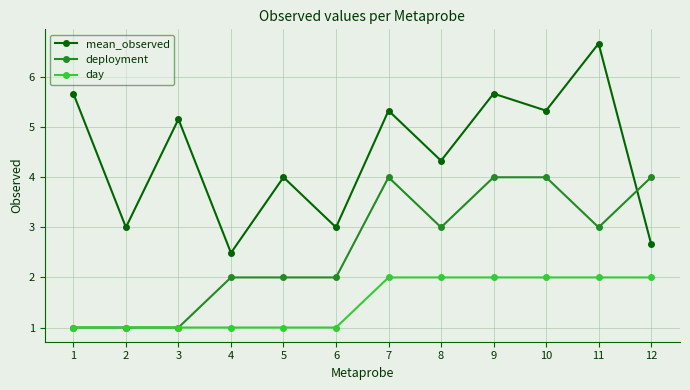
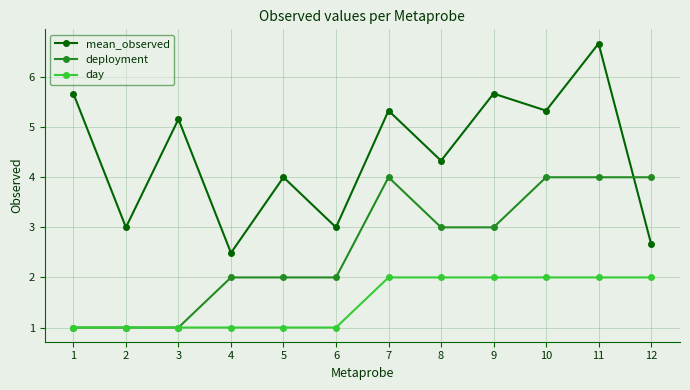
deployment, 9: 4 -> 3
deployment, 11: 3 -> 4
